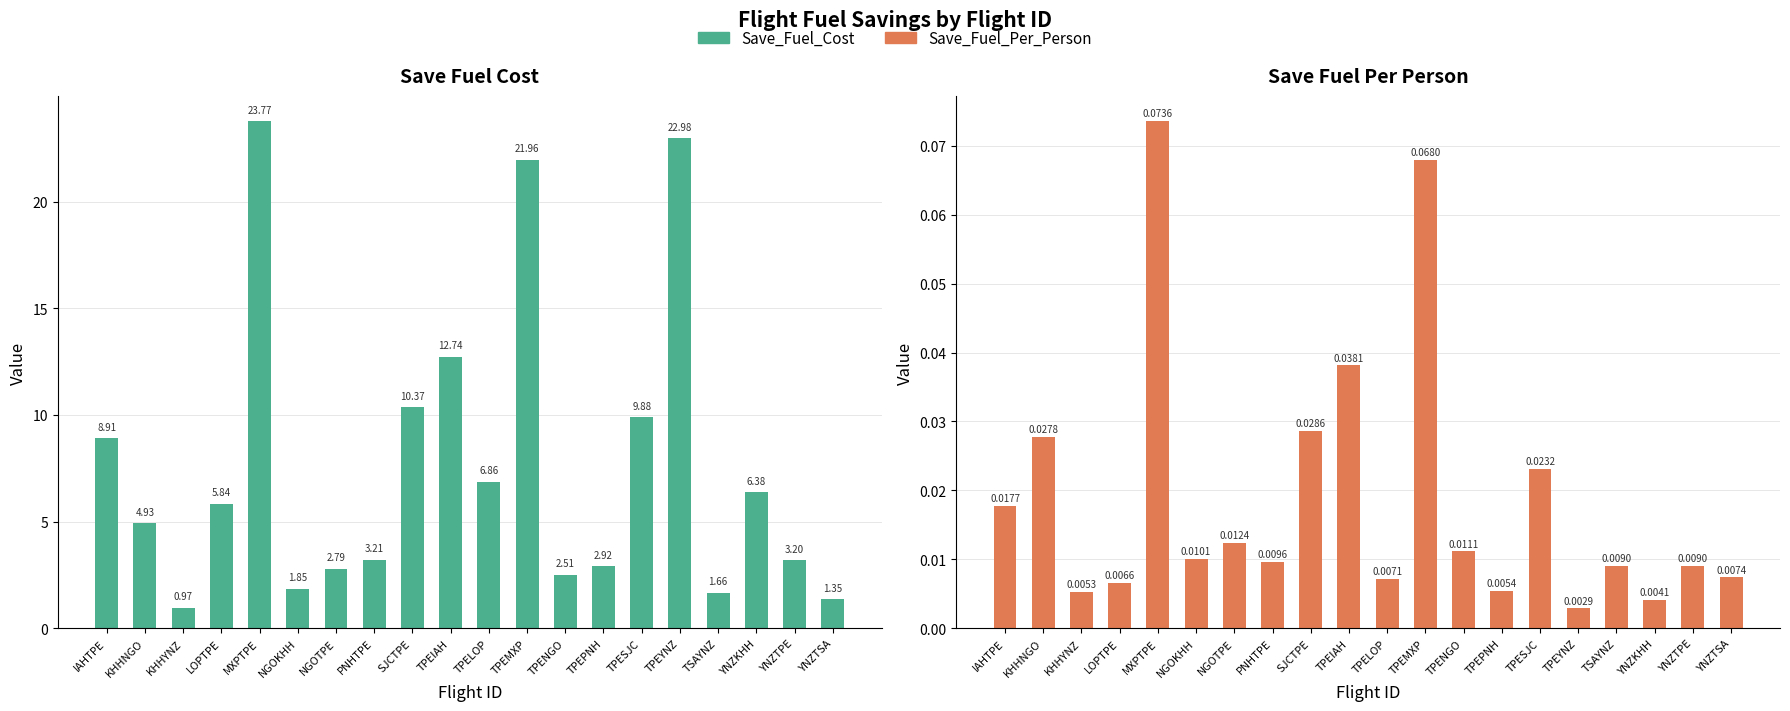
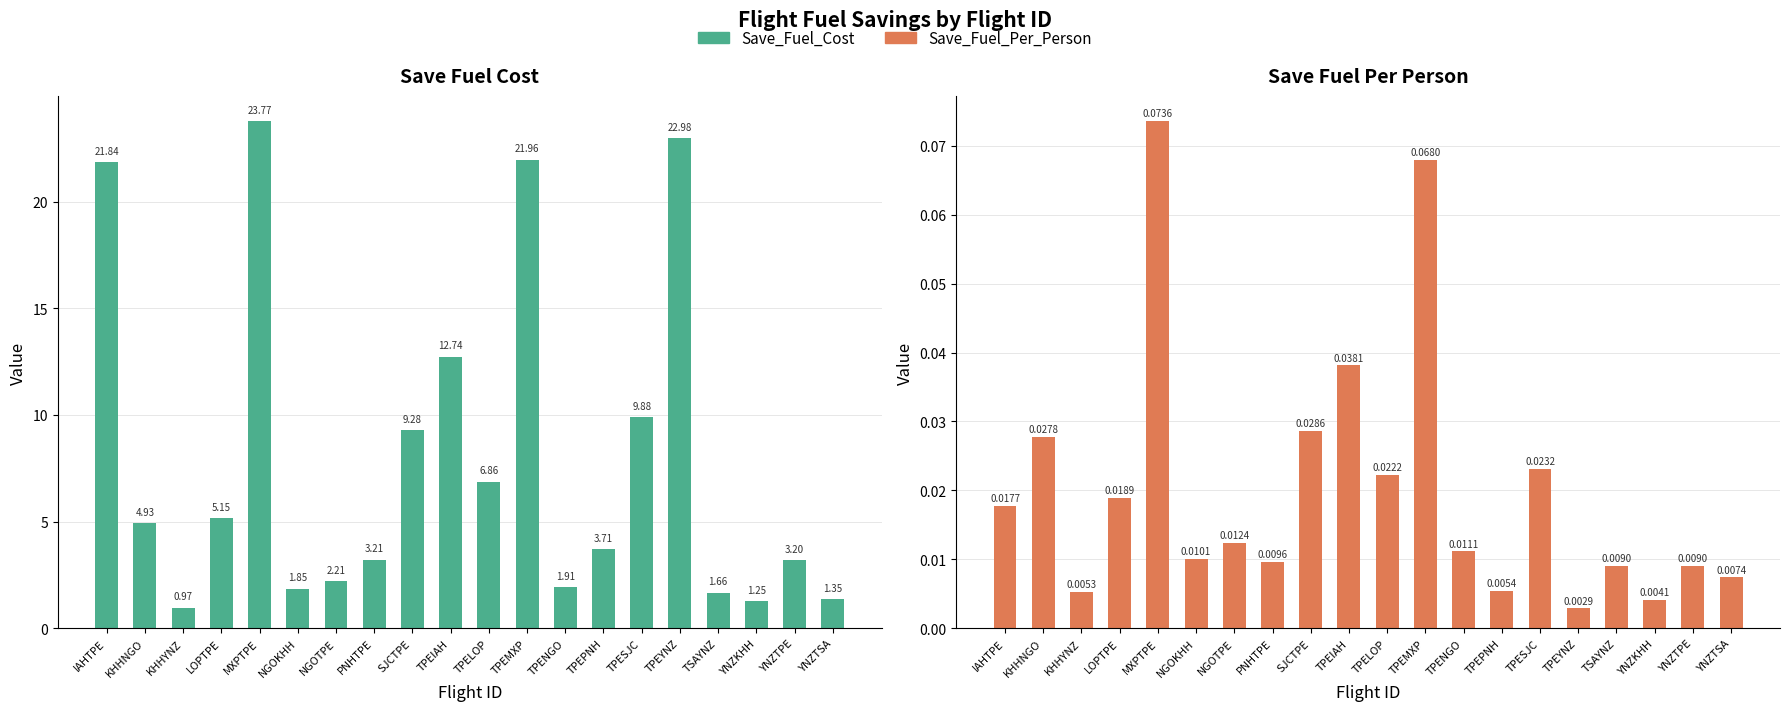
Save Fuel Cost, IAHTPE: 8.91 -> 21.84
Save Fuel Cost, LOPTPE: 5.84 -> 5.15
Save Fuel Cost, NGOTPE: 2.79 -> 2.21
Save Fuel Cost, SJCTPE: 10.37 -> 9.28
Save Fuel Cost, TPENGO: 2.51 -> 1.91
Save Fuel Cost, TPEPNH: 2.92 -> 3.71
Save Fuel Cost, YNZKHH: 6.38 -> 1.25
Save Fuel Per Person, LOPTPE: 0.0066 -> 0.0189
Save Fuel Per Person, TPELOP: 0.0071 -> 0.0222
